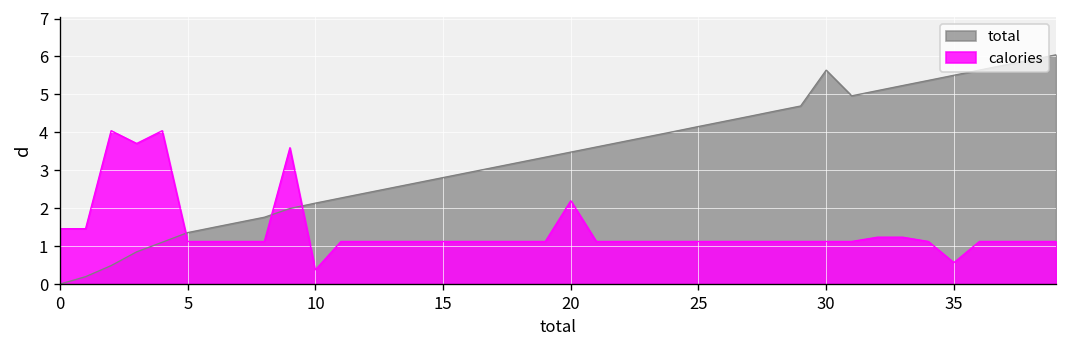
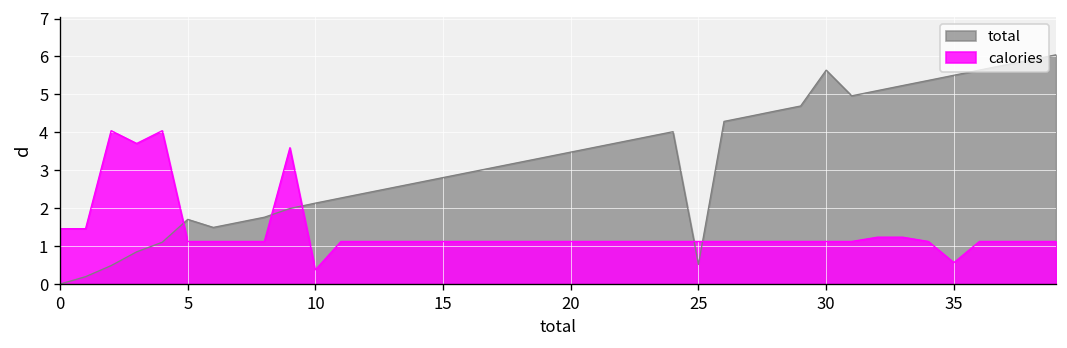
total, 5: 1.4 -> 1.7
calories, 20: 2.2 -> 1.1
total, 25: 4.2 -> 0.5
